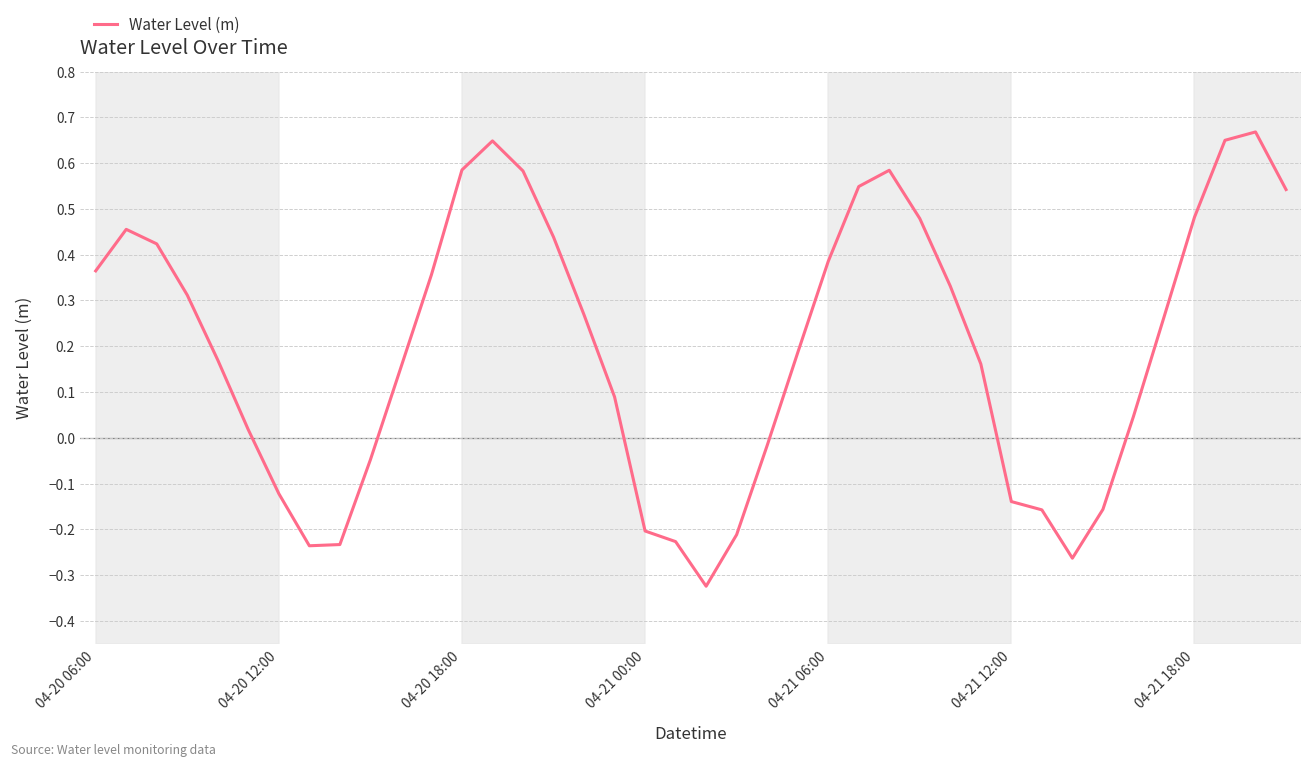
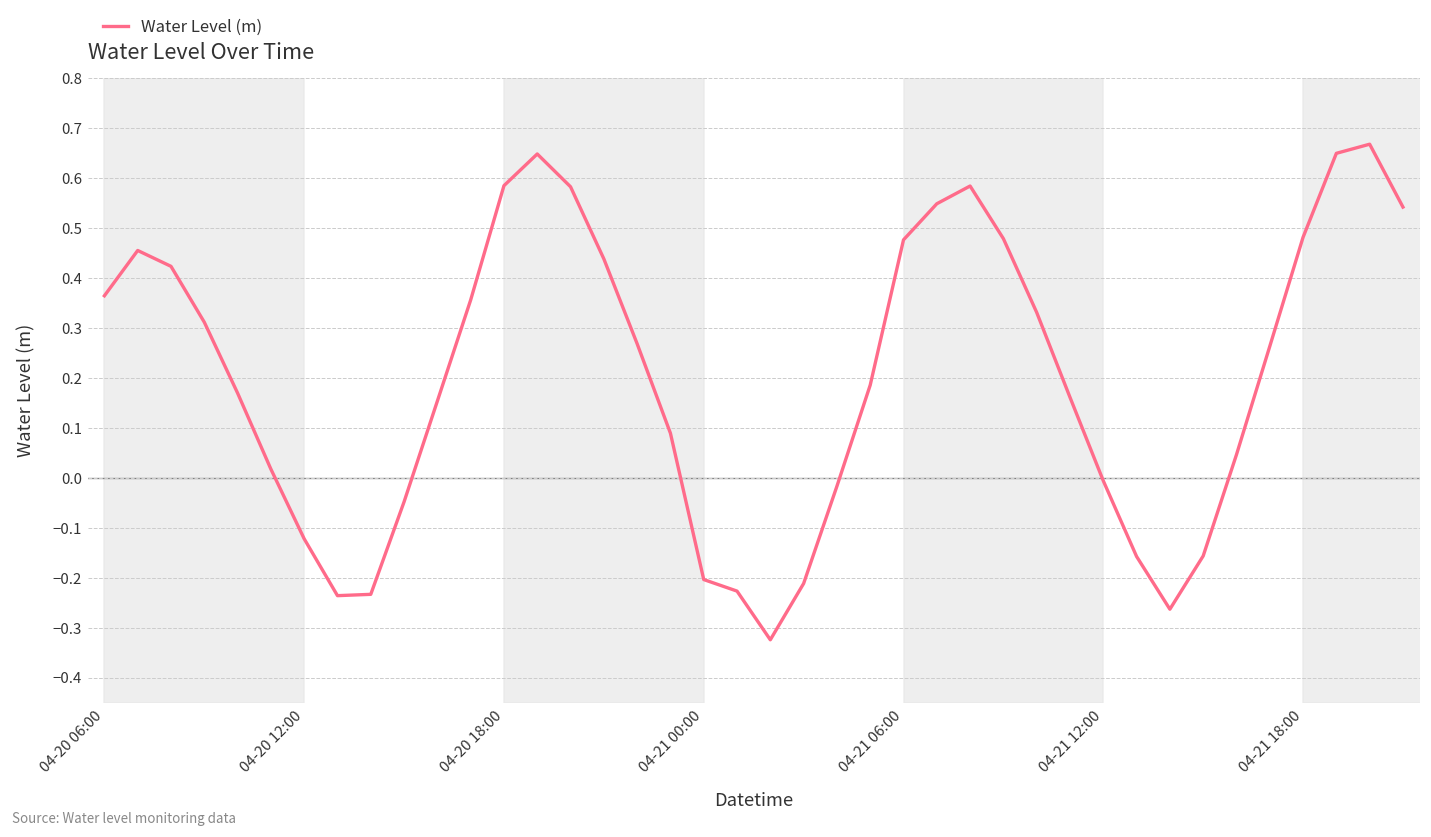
04-21 06:00: 0.39 -> 0.48
04-21 12:00: -0.14 -> -0.01
